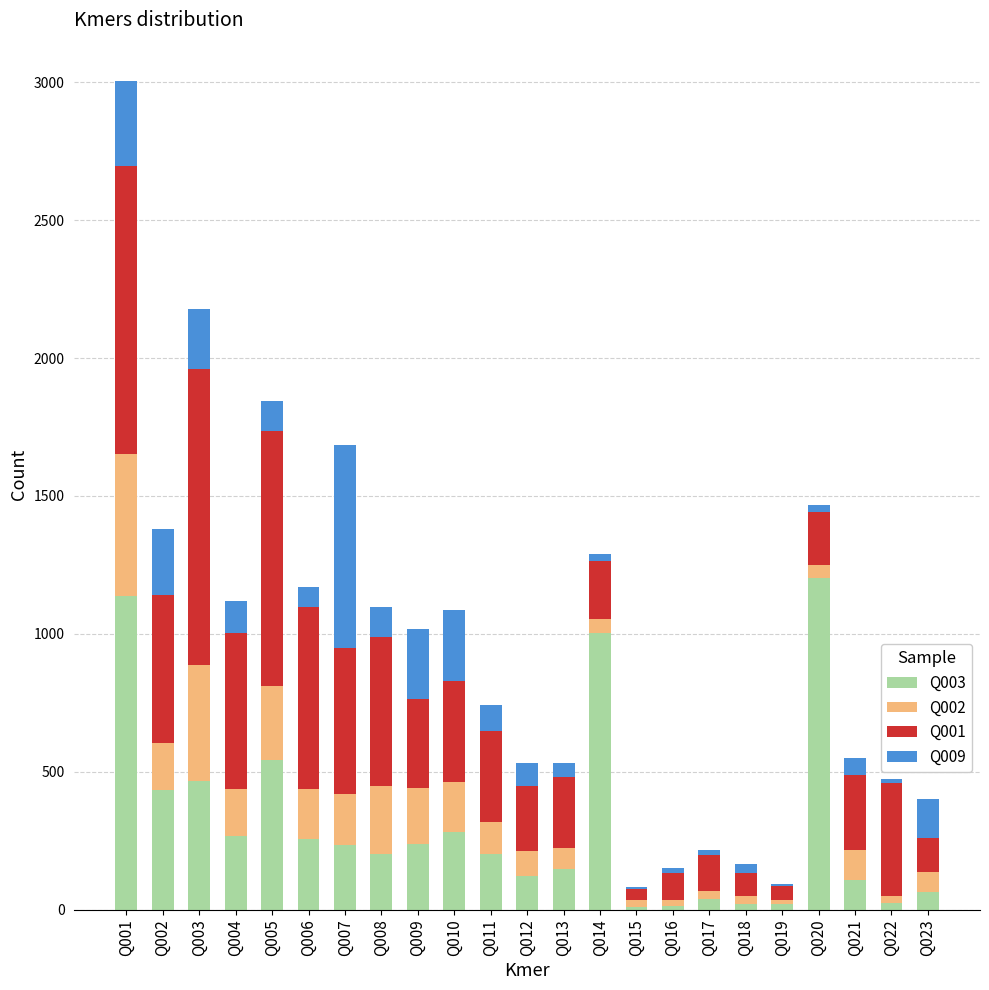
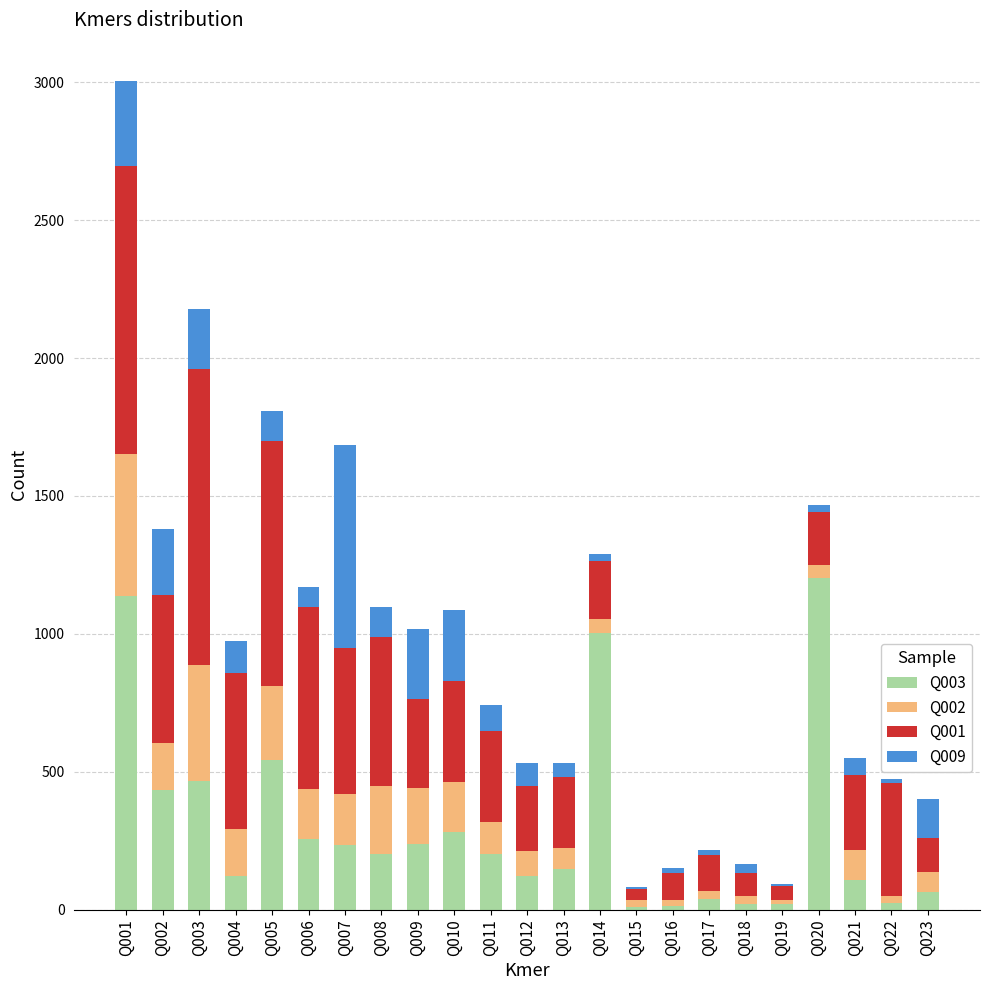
Q003, Q004: 270 -> 120
Q001, Q005: 920 -> 890
